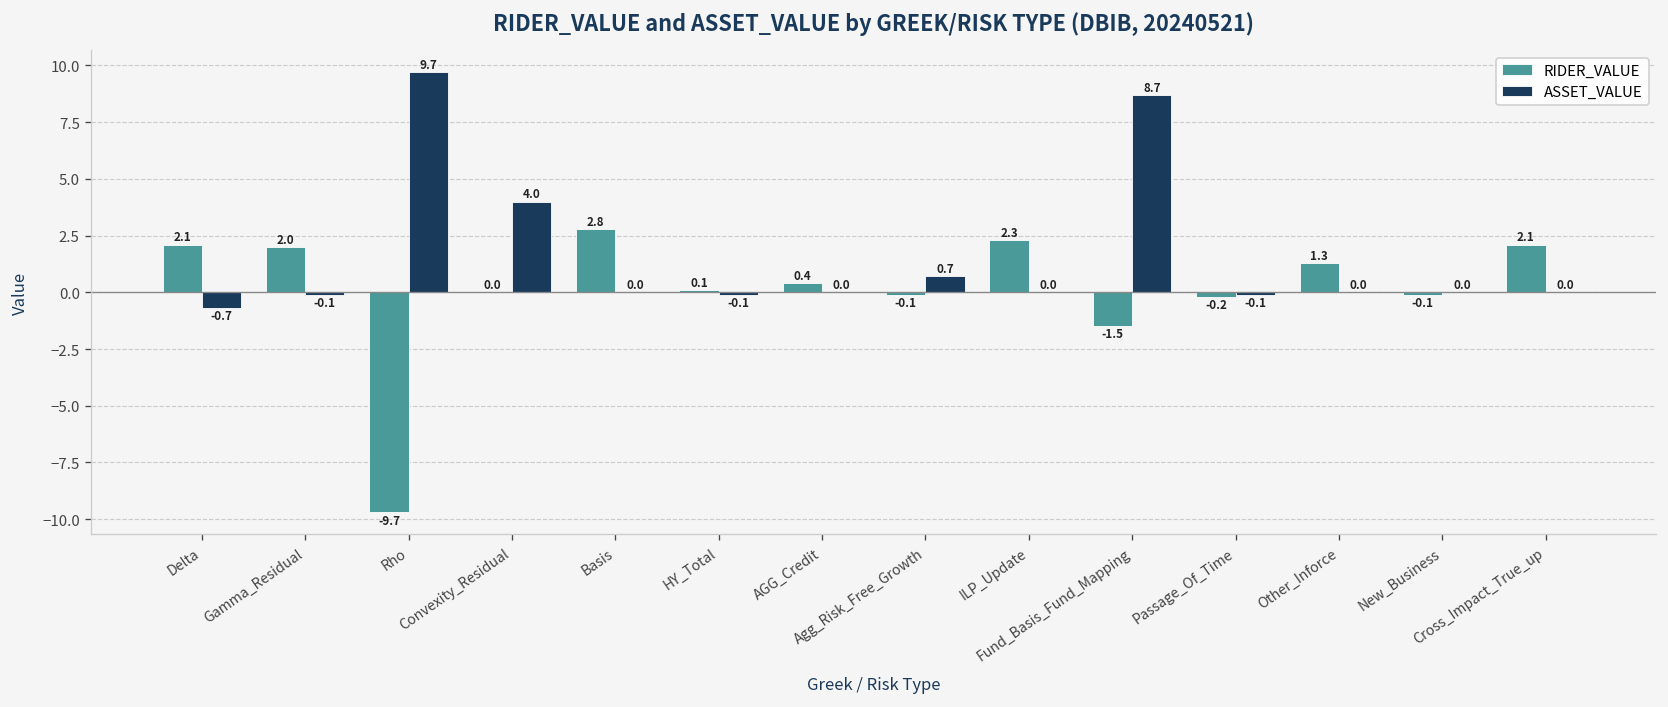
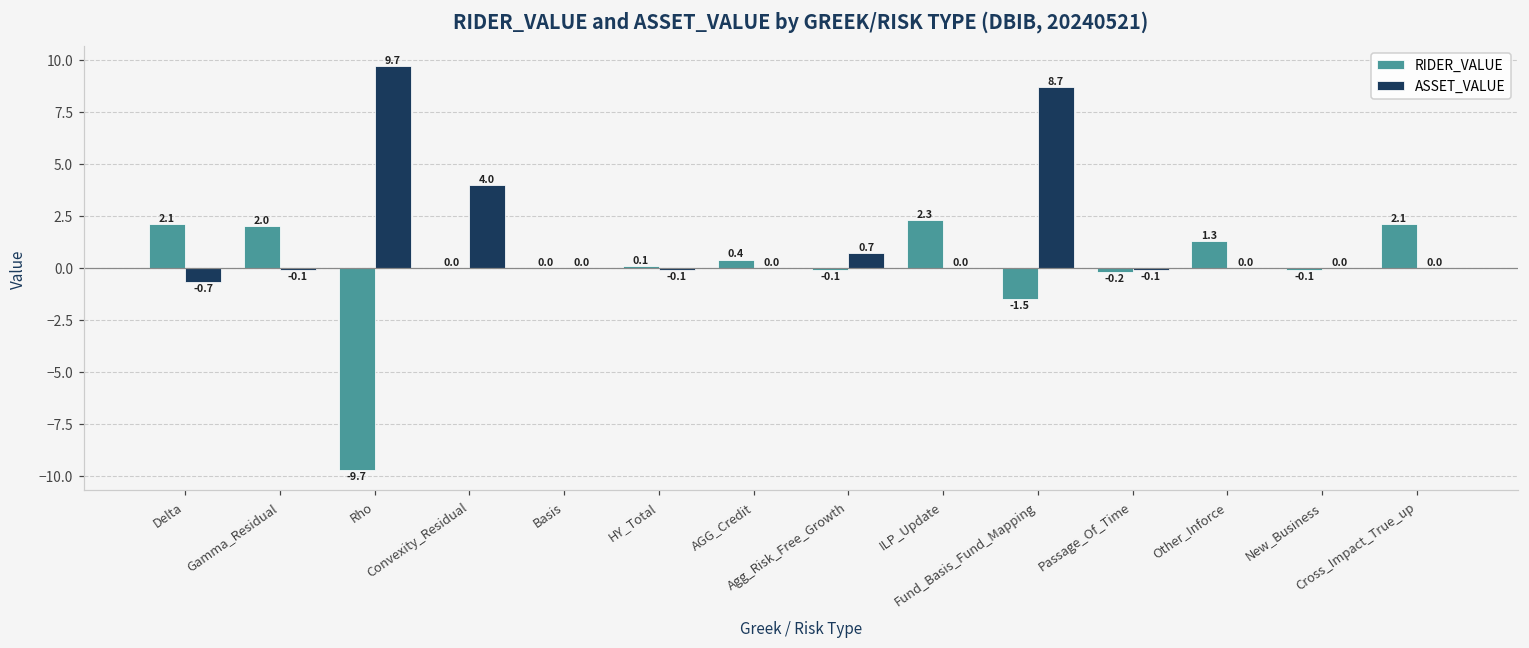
RIDER_VALUE, Basis: 2.8 -> 0.0
